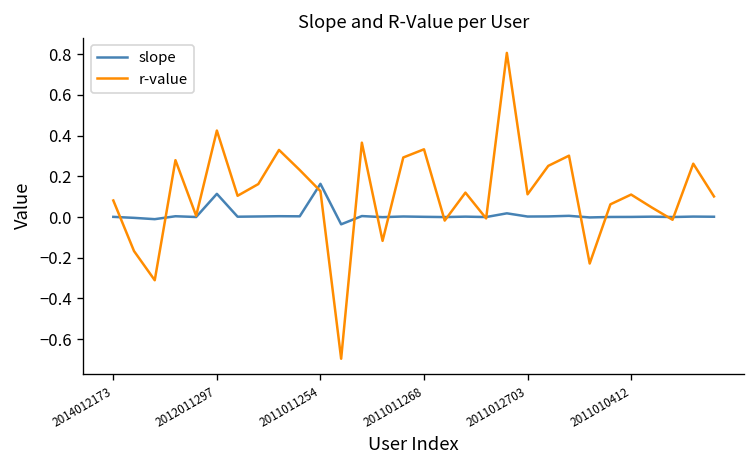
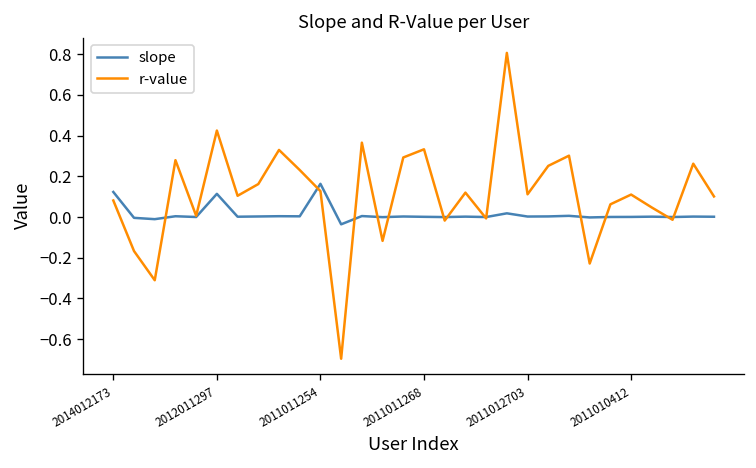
slope, 2014012173: 0.00 -> 0.12
